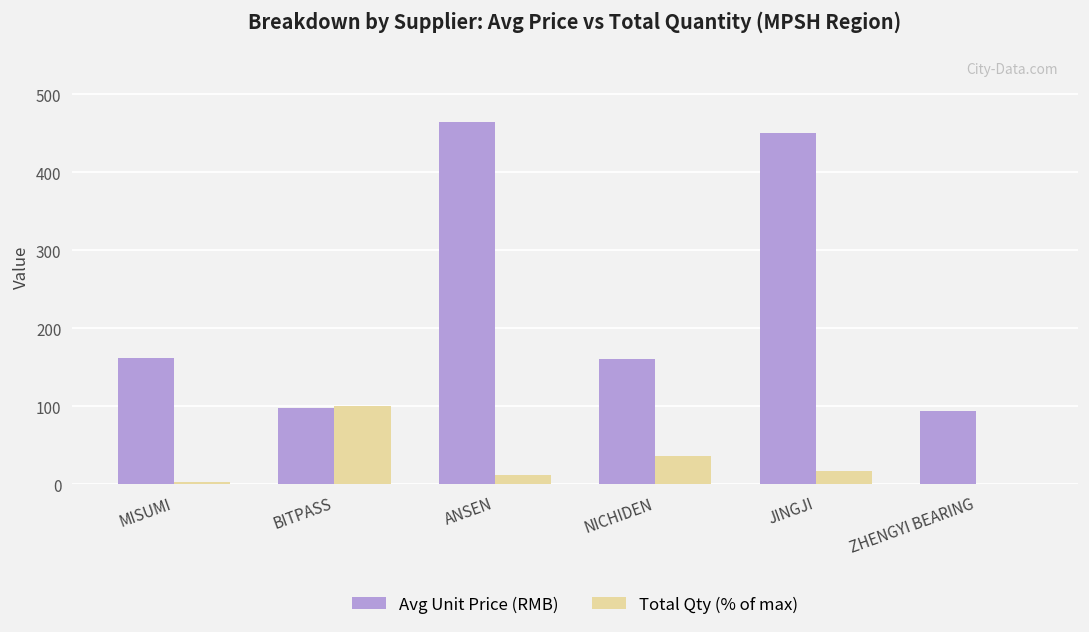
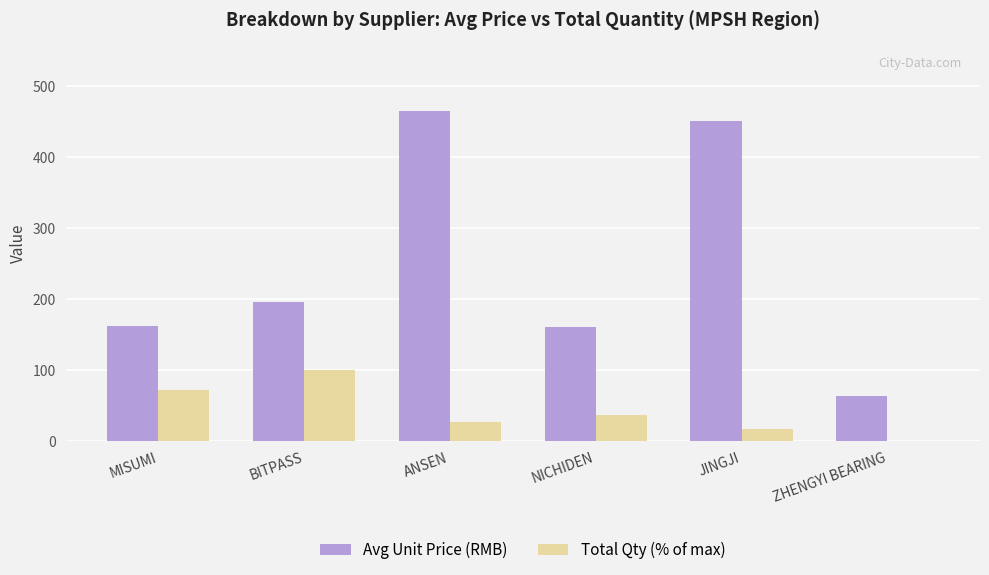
Total Qty (% of max), MISUMI: 0 -> 70
Avg Unit Price (RMB), BITPASS: 100 -> 200
Total Qty (% of max), ANSEN: 10 -> 30
Avg Unit Price (RMB), ZHENGYI BEARING: 90 -> 60
